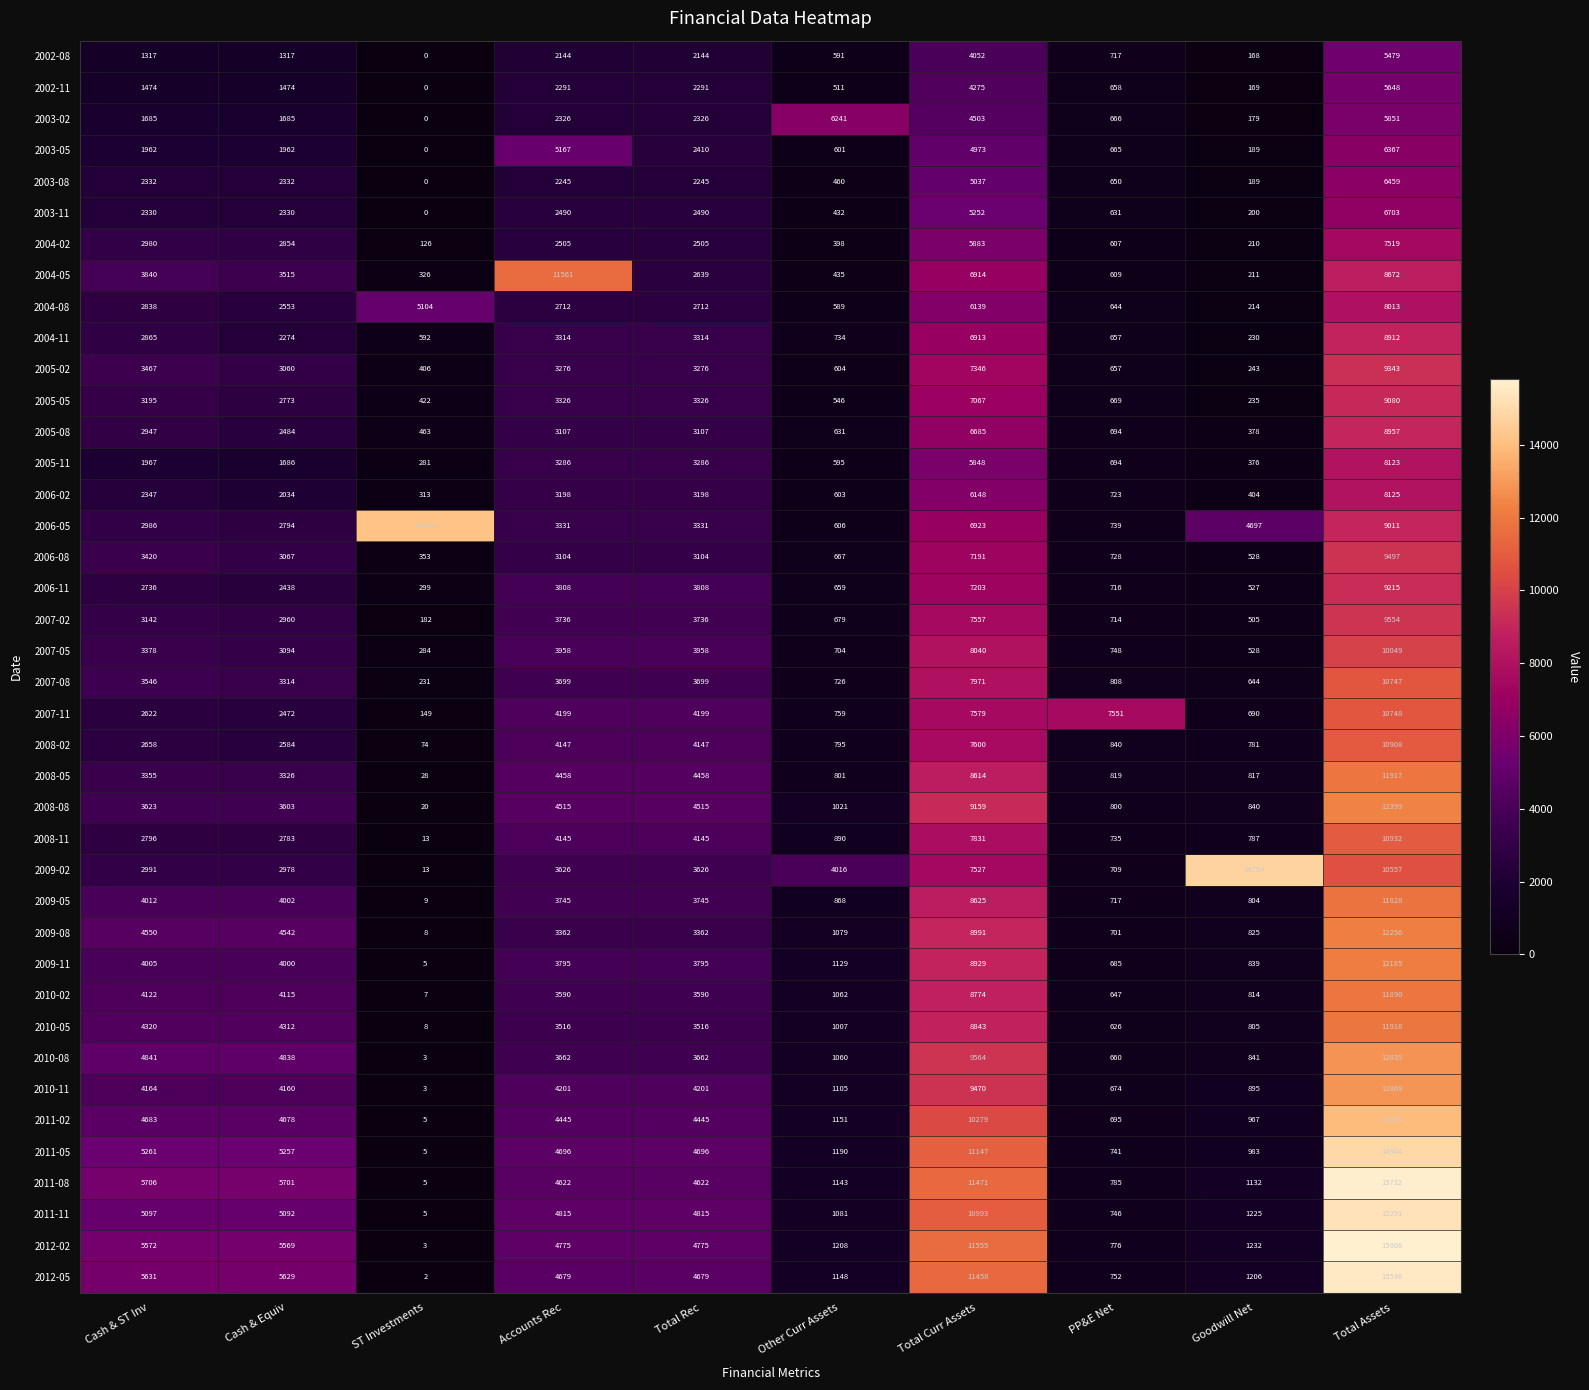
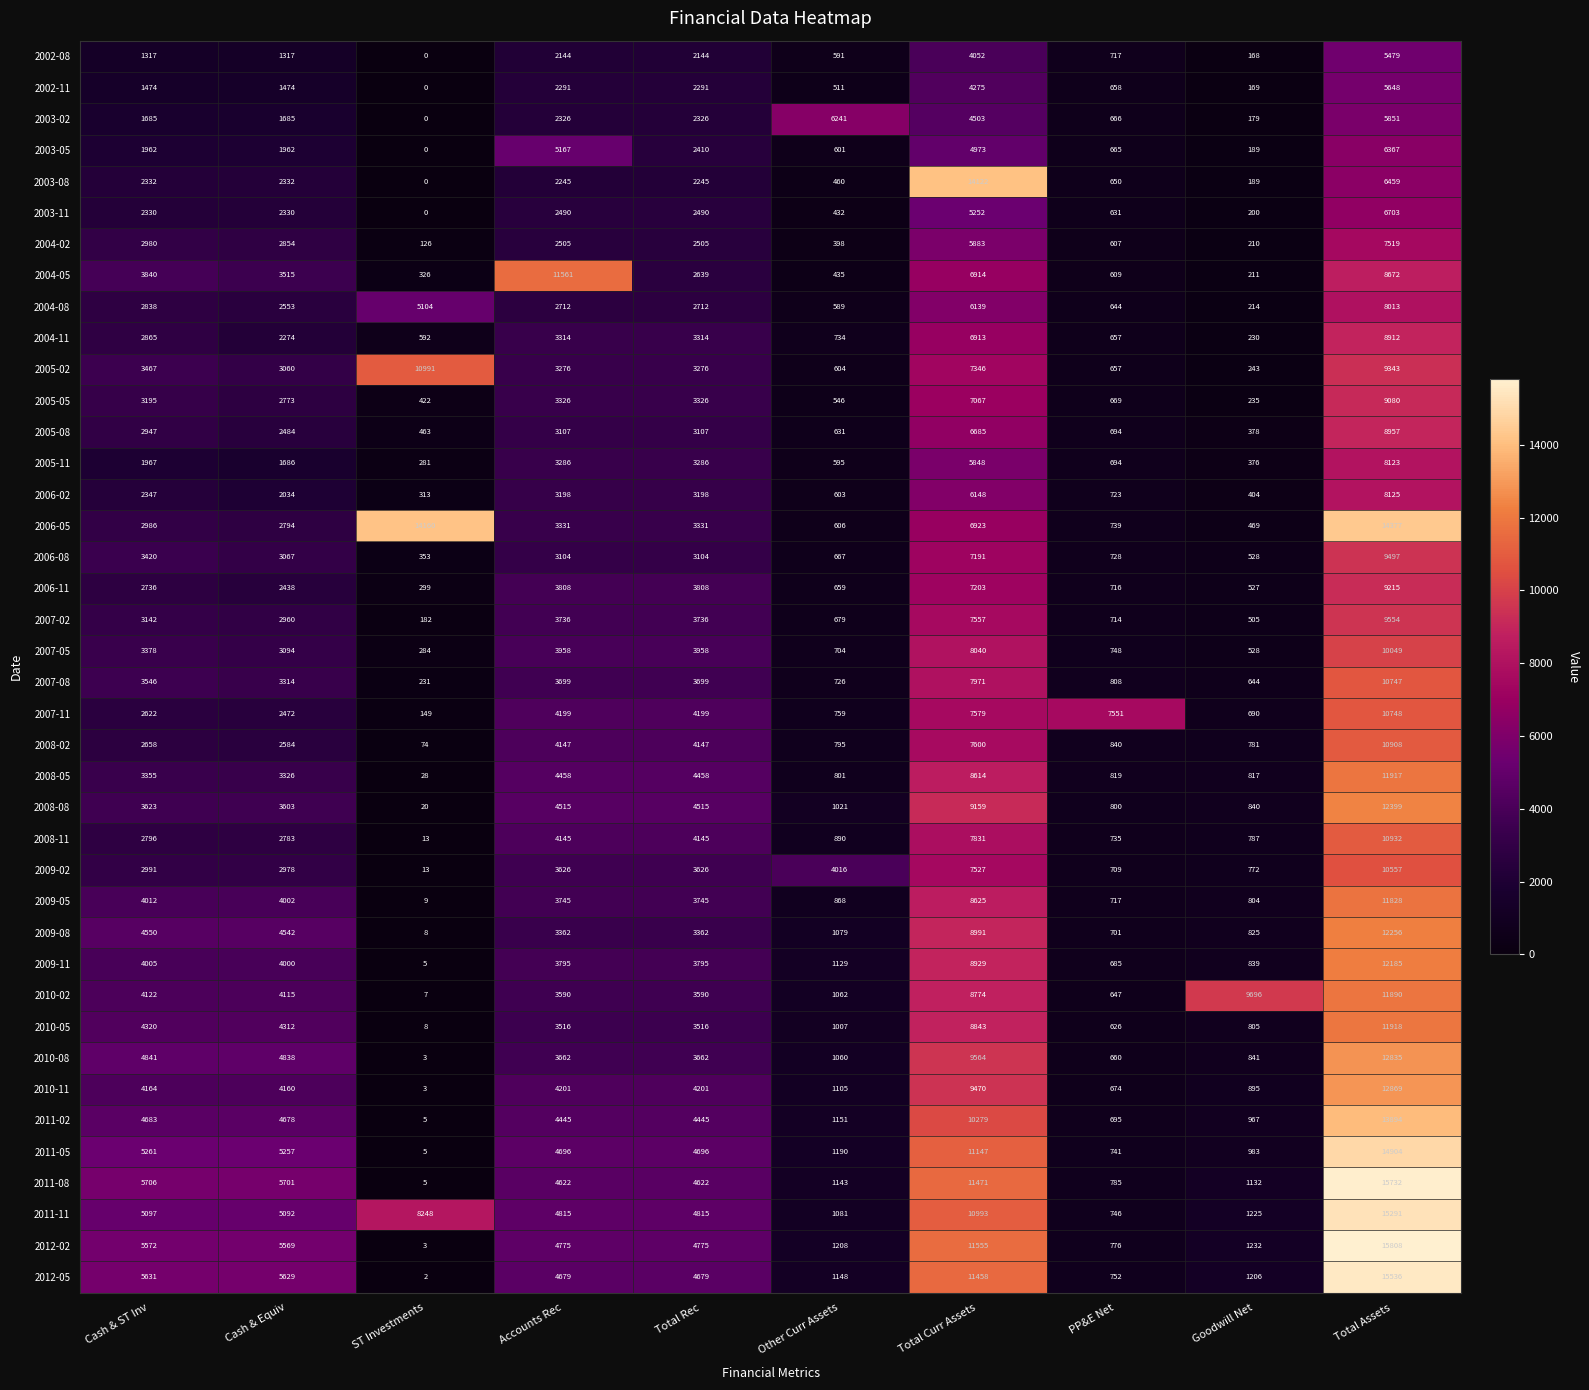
2003-08, Total Curr Assets: 5037 -> 14122
2005-02, ST Investments: 406 -> 10991
2006-05, Goodwill Net: 4697 -> 469
2006-05, Total Assets: 9011 -> 14377
2009-02, Goodwill Net: 14754 -> 772
2010-02, Goodwill Net: 814 -> 9696
2011-11, ST Investments: 5 -> 8248
